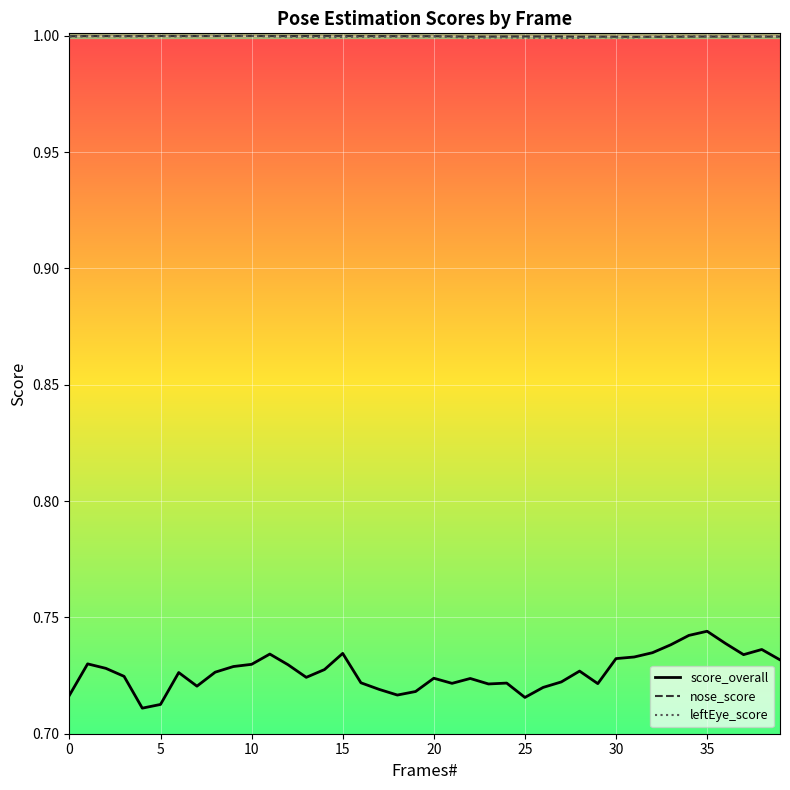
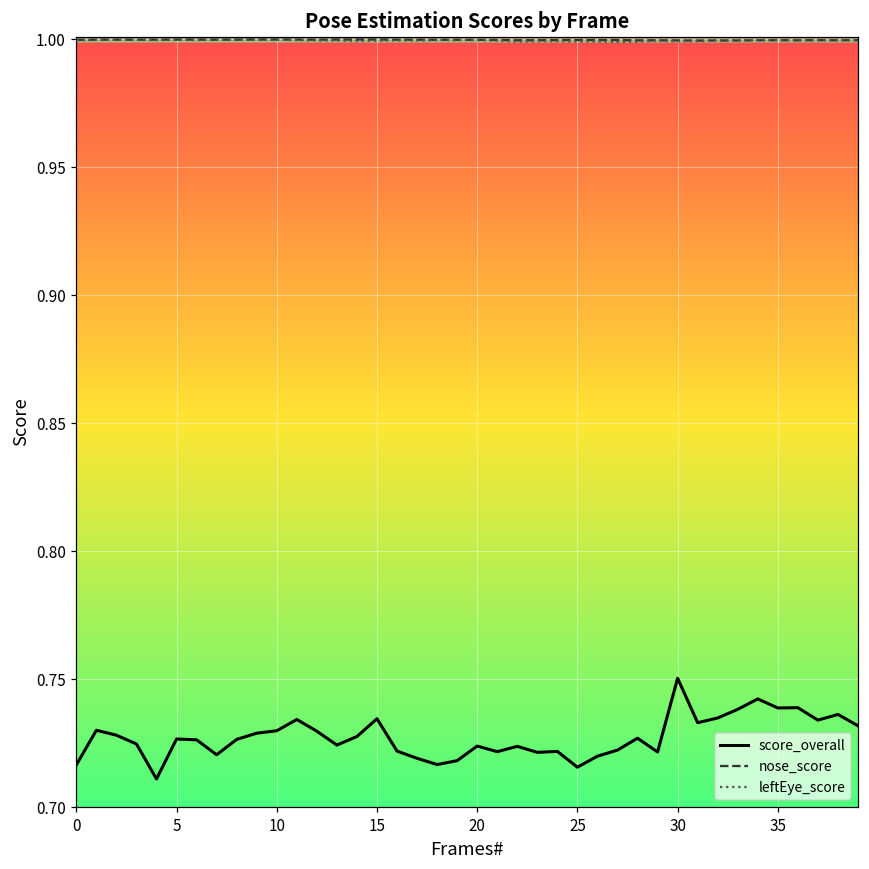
score_overall, 5: 0.713 -> 0.727
score_overall, 30: 0.732 -> 0.750
score_overall, 35: 0.744 -> 0.739
